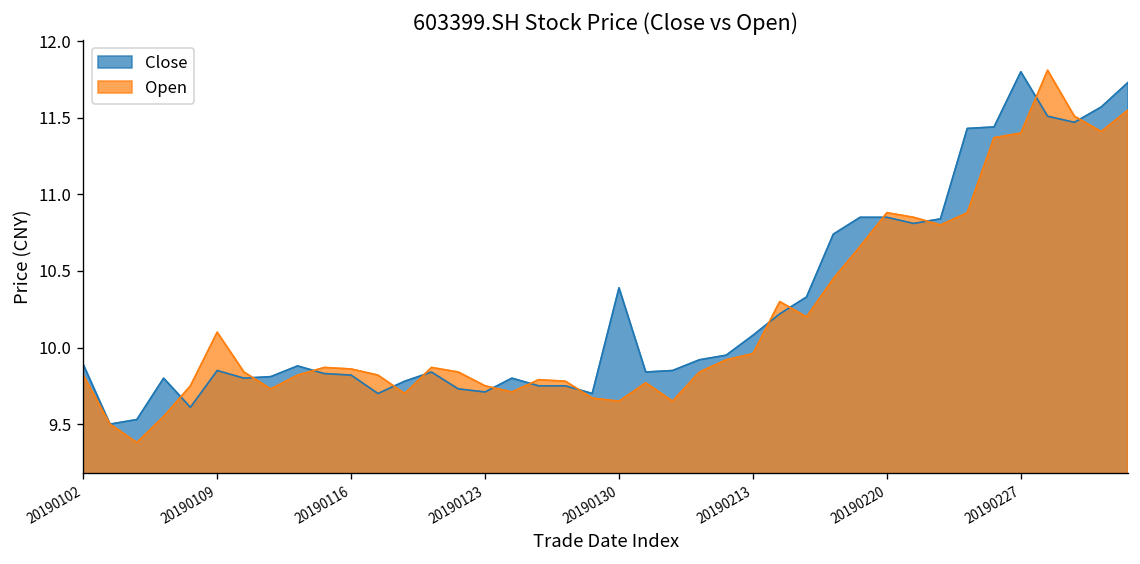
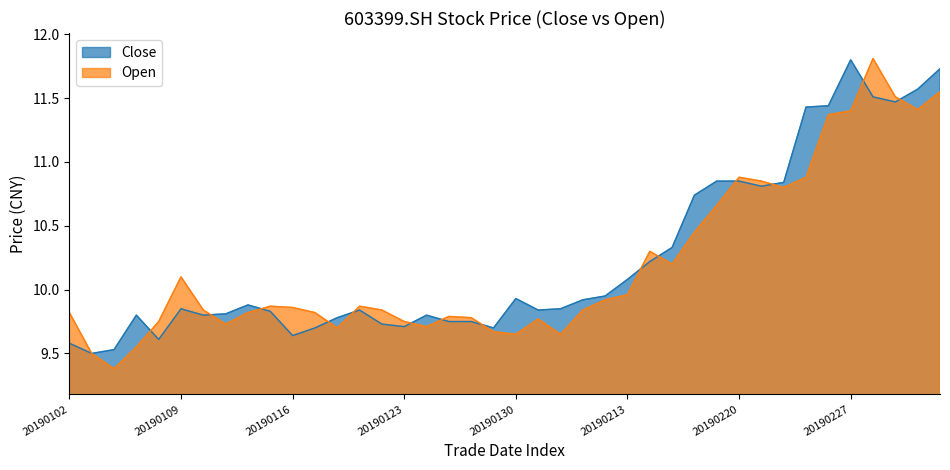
Close, 20190102: 9.89 -> 9.58
Close, 20190116: 9.82 -> 9.64
Close, 20190130: 10.39 -> 9.93
